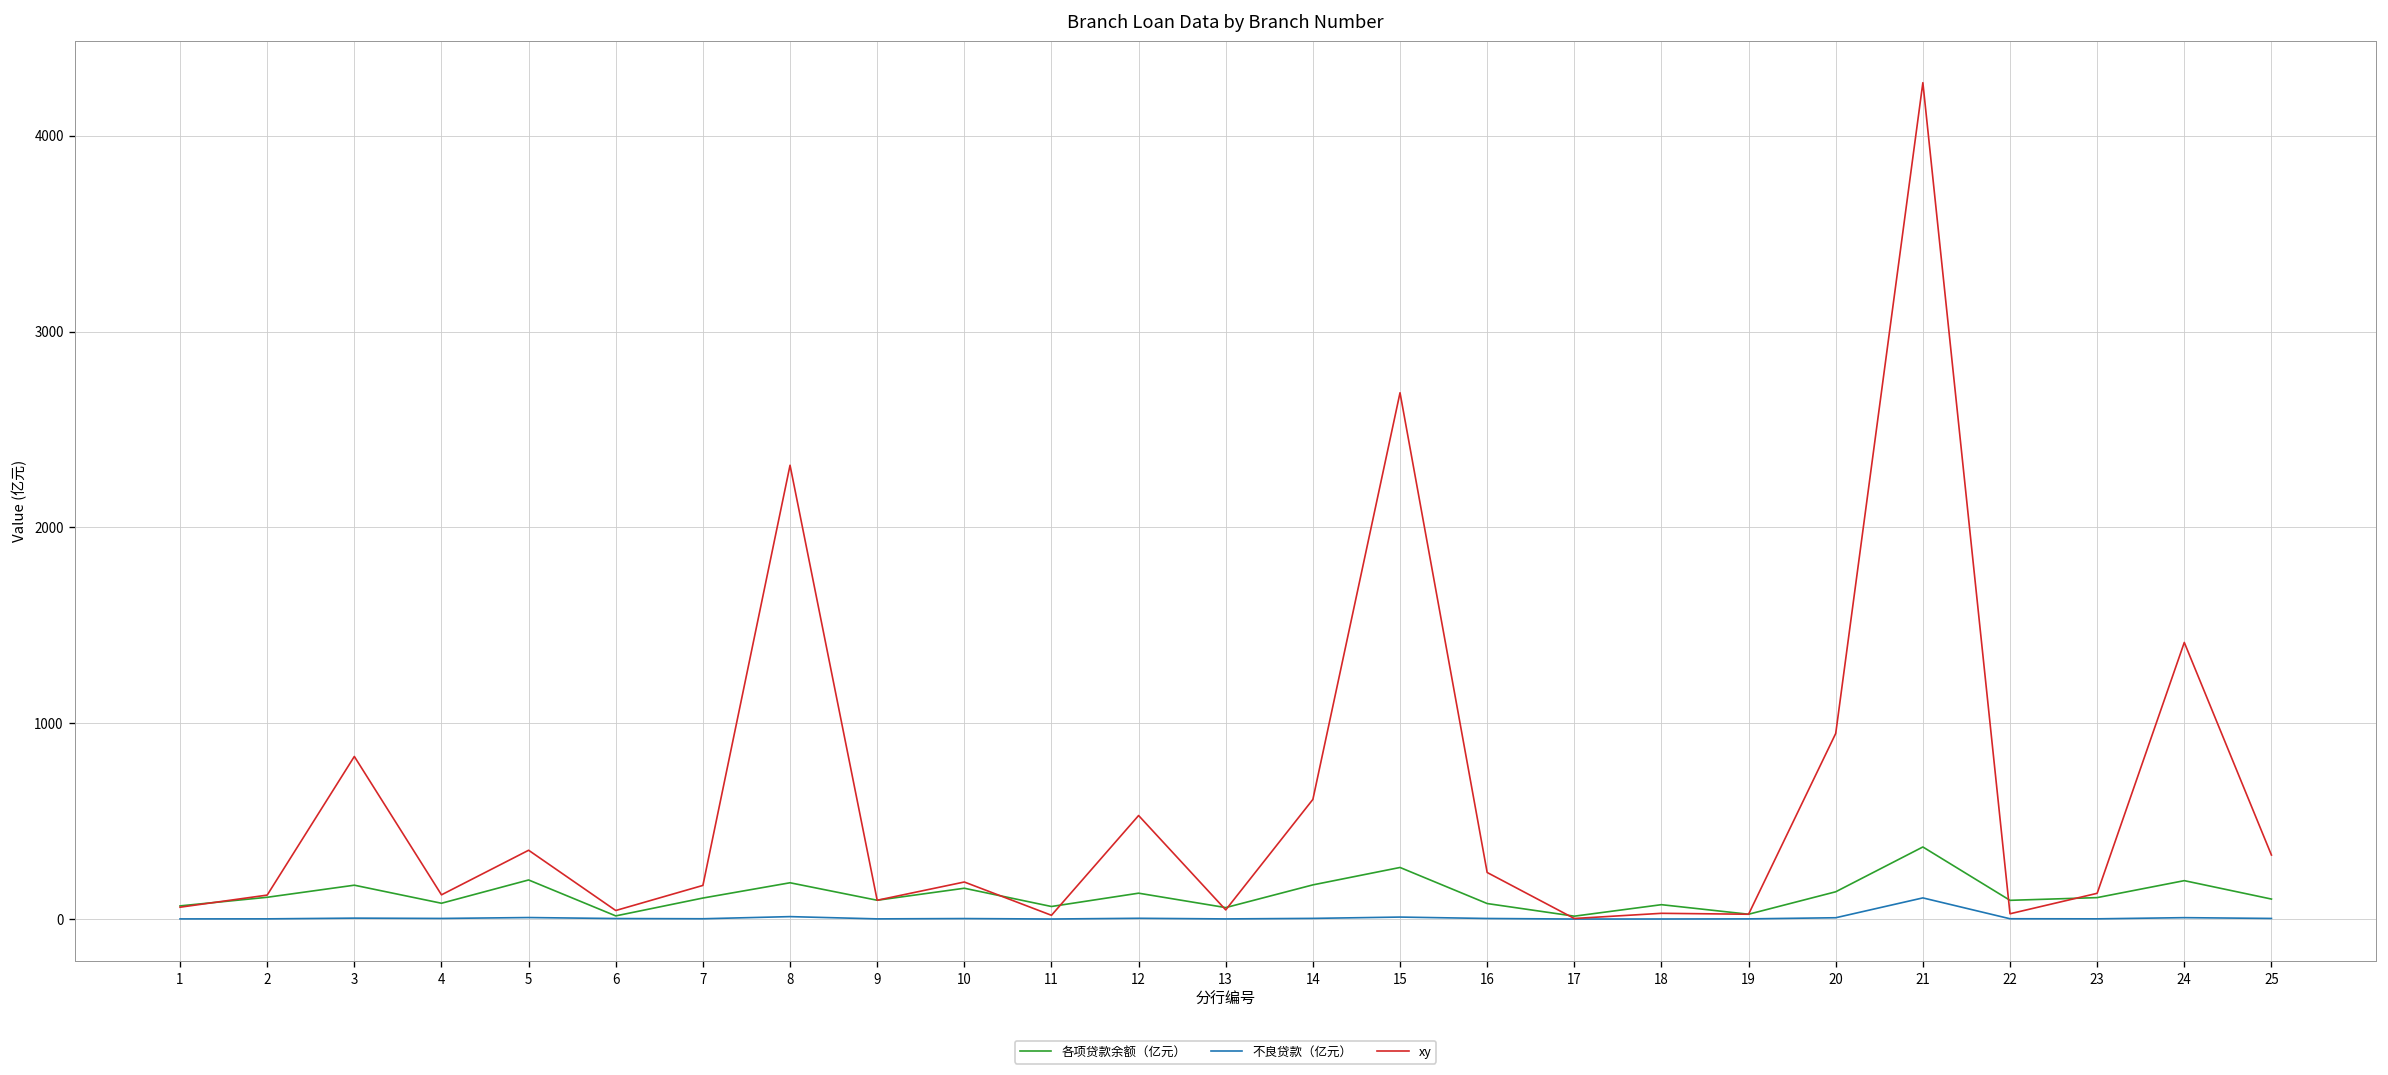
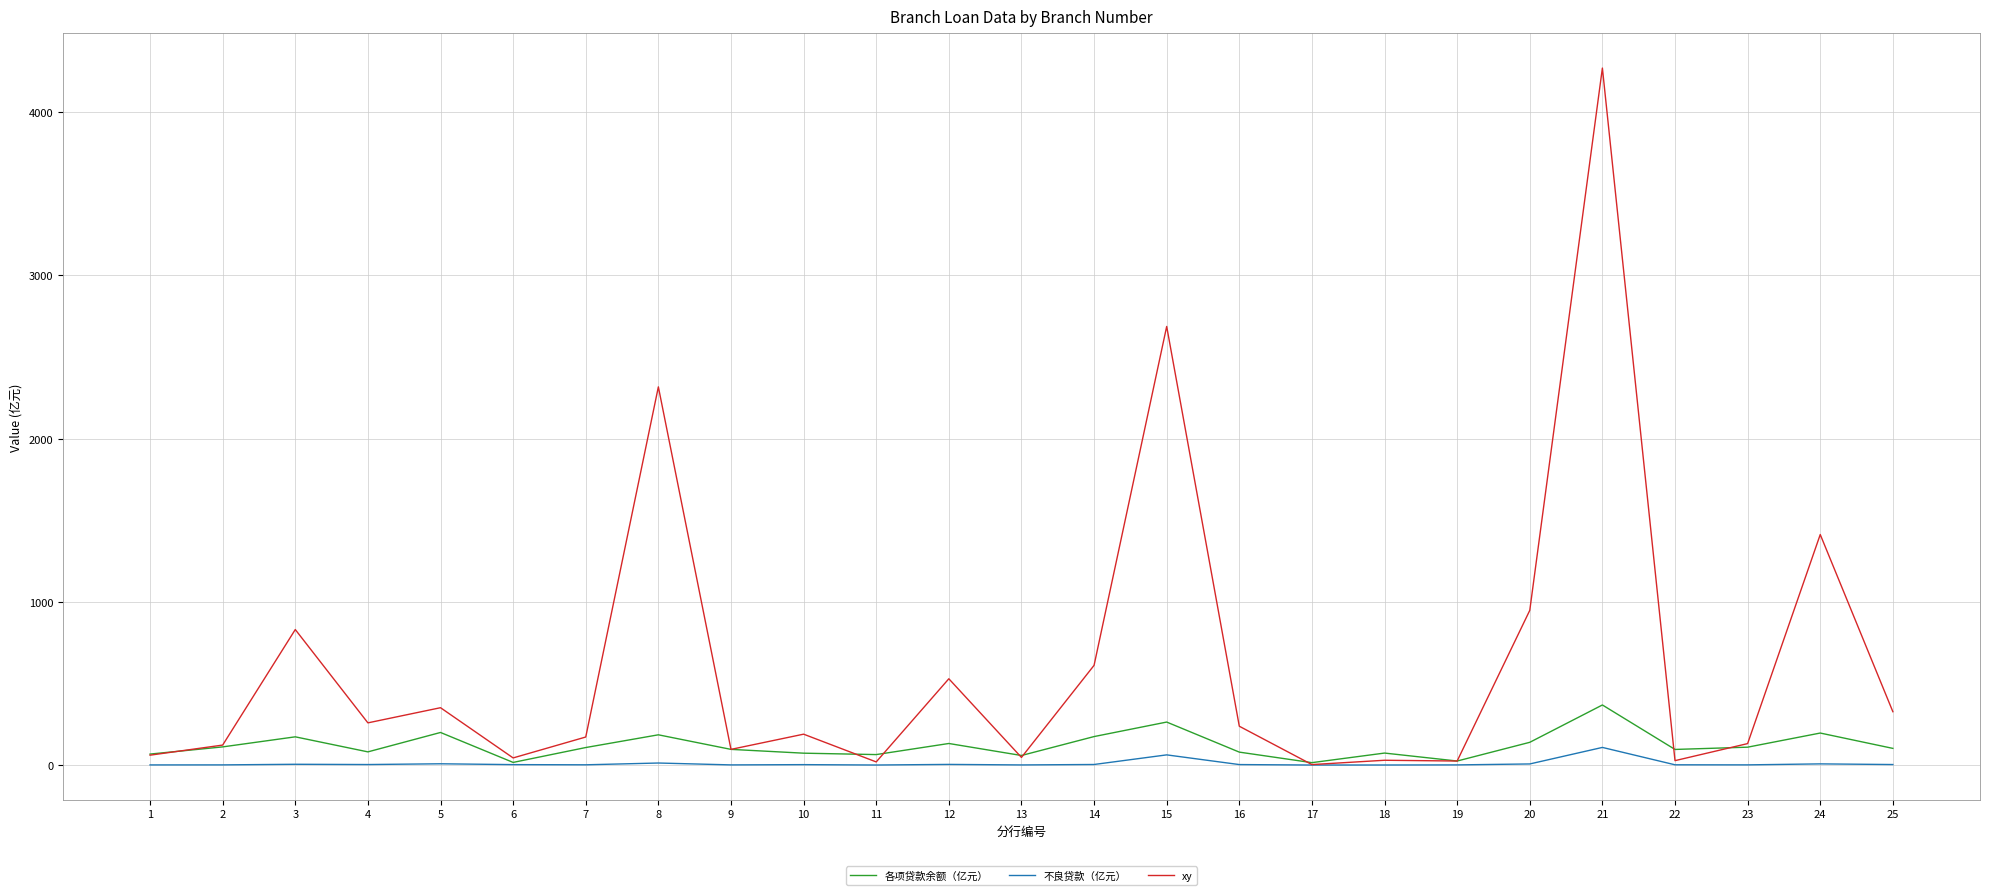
xy, 4: 120 -> 260
各项贷款余额（亿元）, 10: 160 -> 70
不良贷款（亿元）, 15: 10 -> 60
